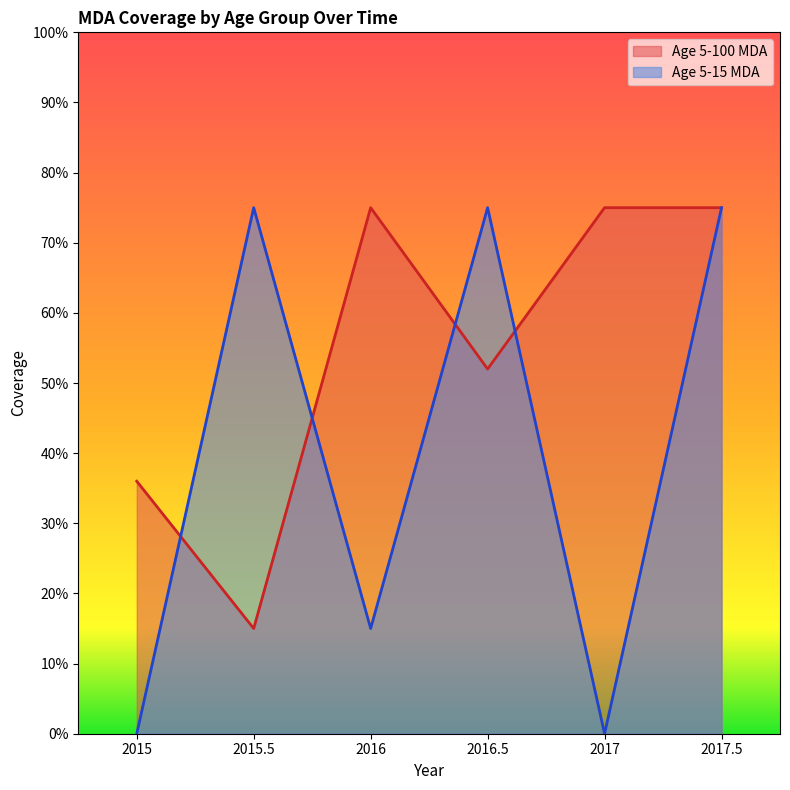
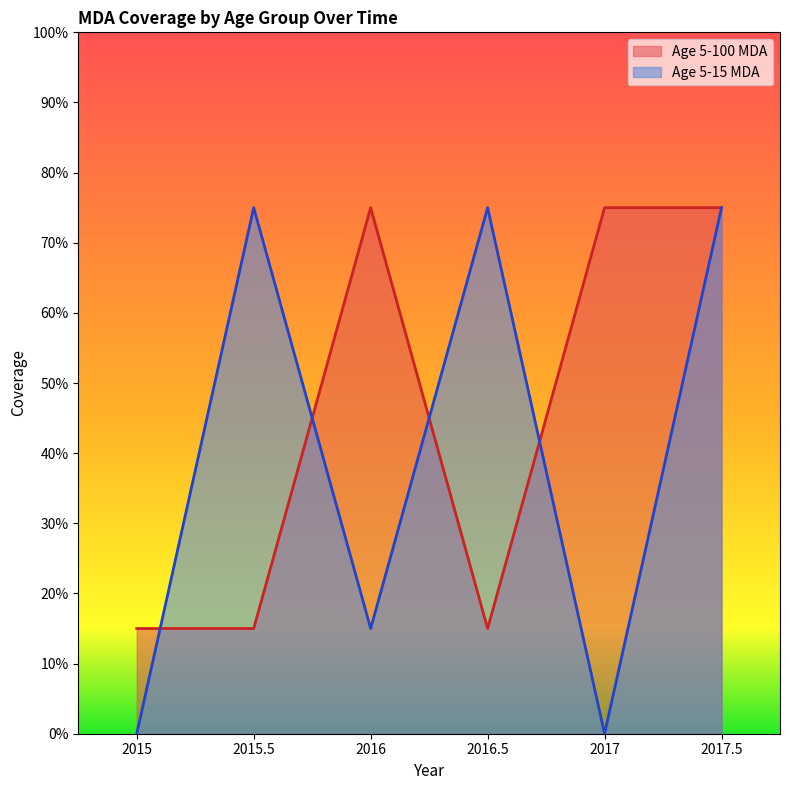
Age 5-100 MDA, 2015: 36% -> 15%
Age 5-100 MDA, 2016.5: 52% -> 15%
